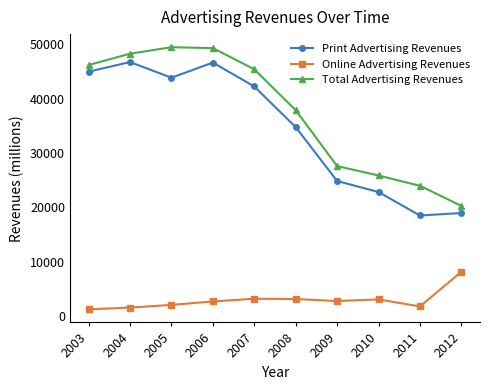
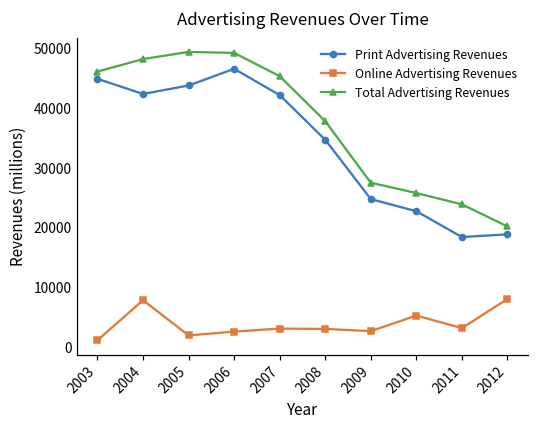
Print Advertising Revenues, 2004: 47000 -> 42000
Online Advertising Revenues, 2004: 2000 -> 8000
Online Advertising Revenues, 2010: 3000 -> 5000
Online Advertising Revenues, 2011: 2000 -> 3000
